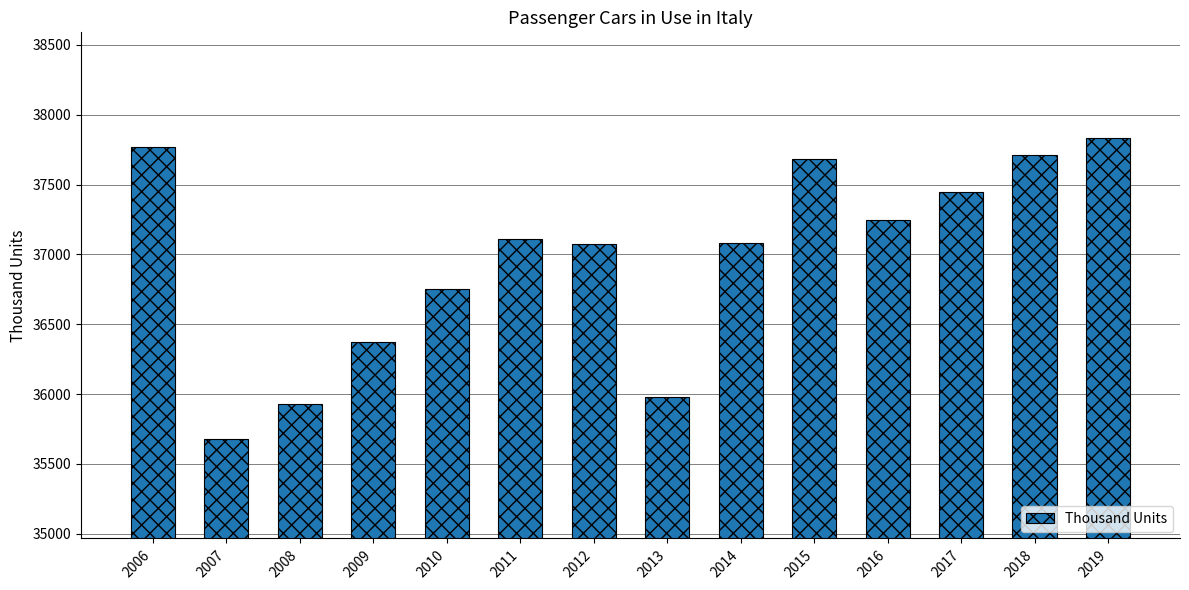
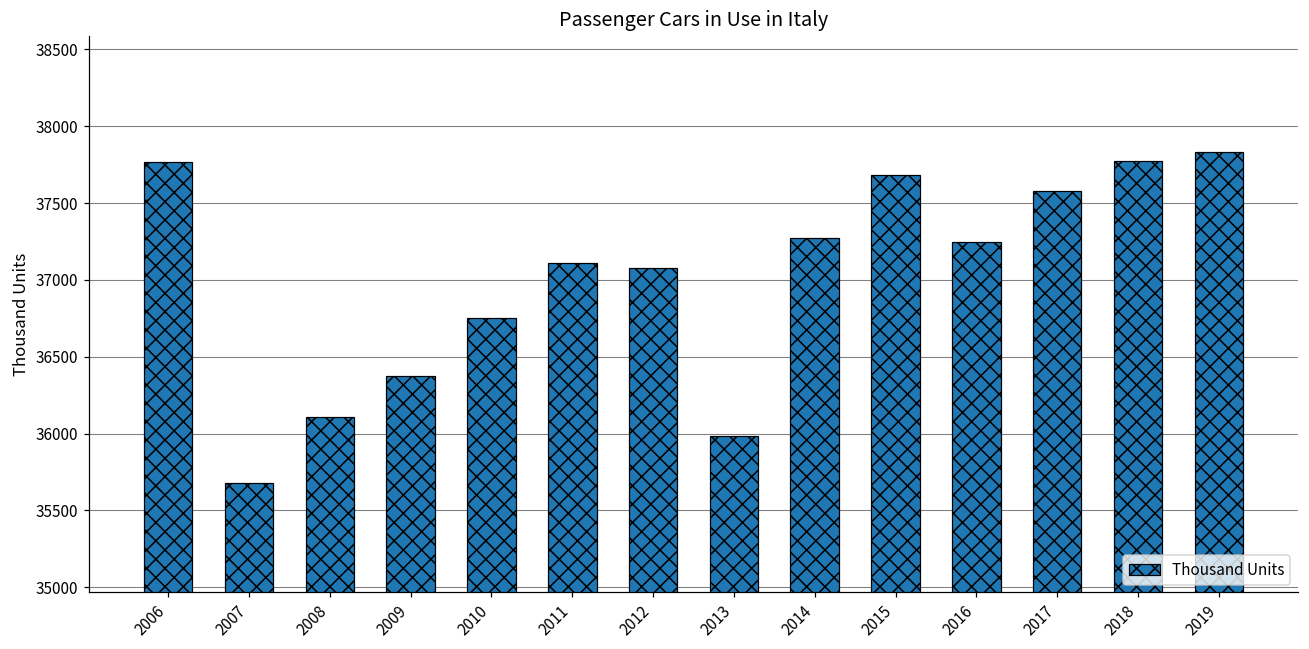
2008: 35930 -> 36110
2014: 37080 -> 37270
2017: 37450 -> 37580
2018: 37710 -> 37770
